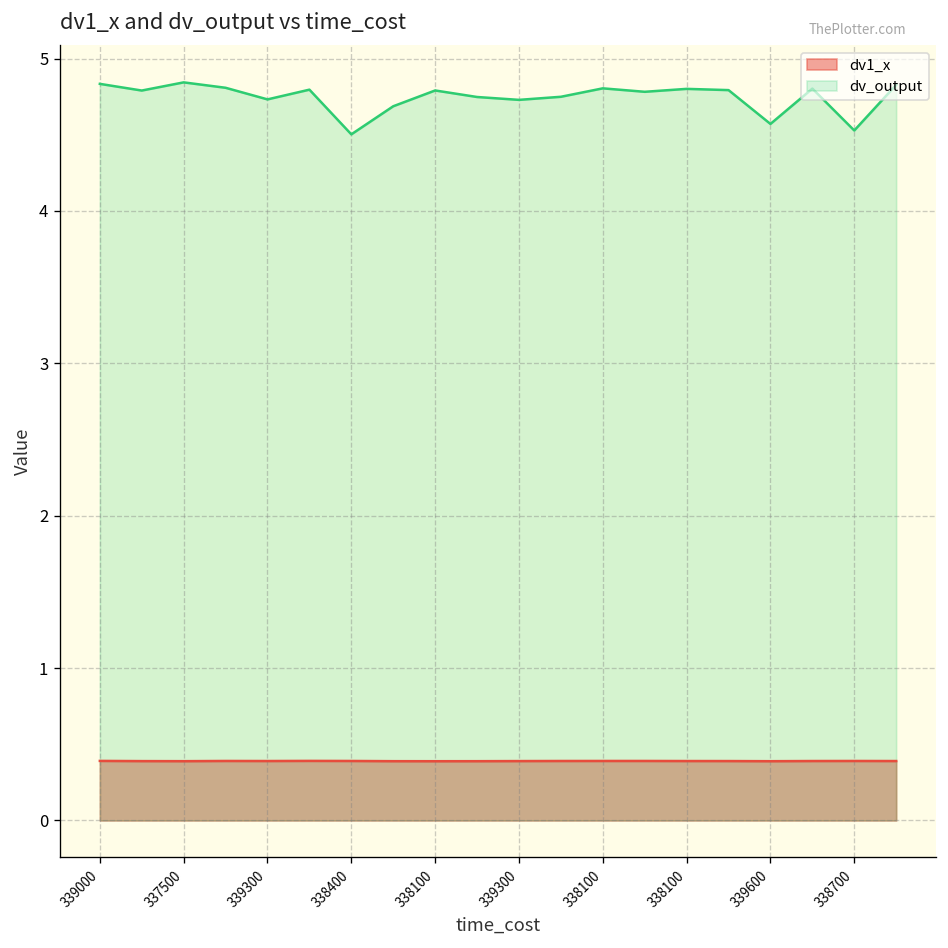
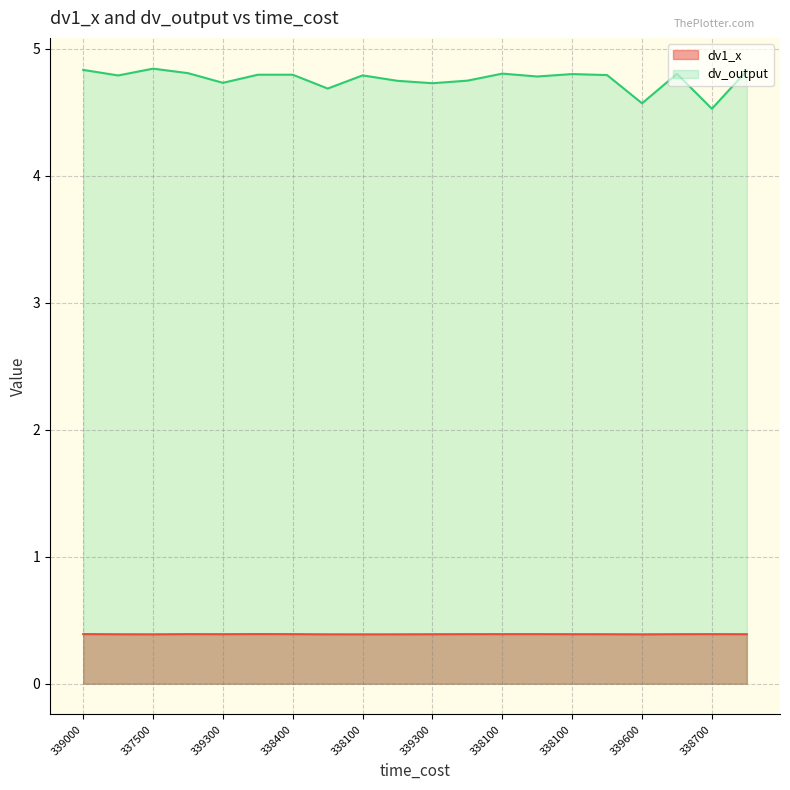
dv_output, 338400: 4.50 -> 4.80
